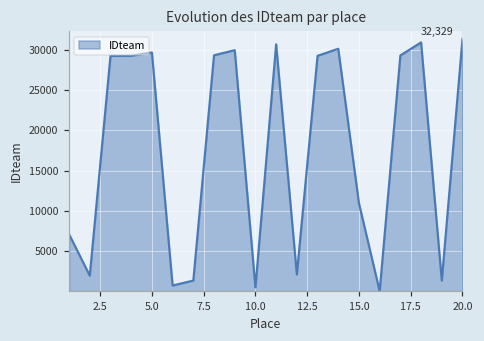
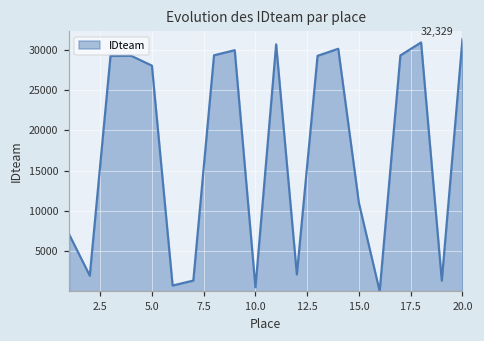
5.0: 30000 -> 28000
